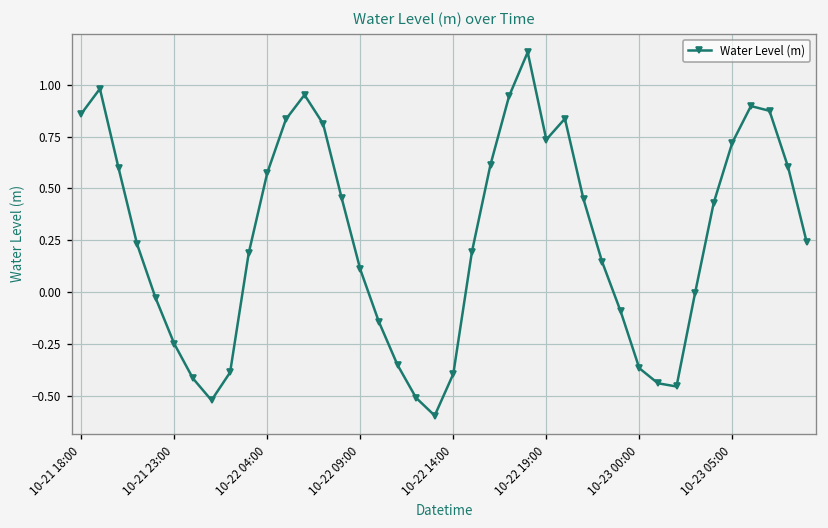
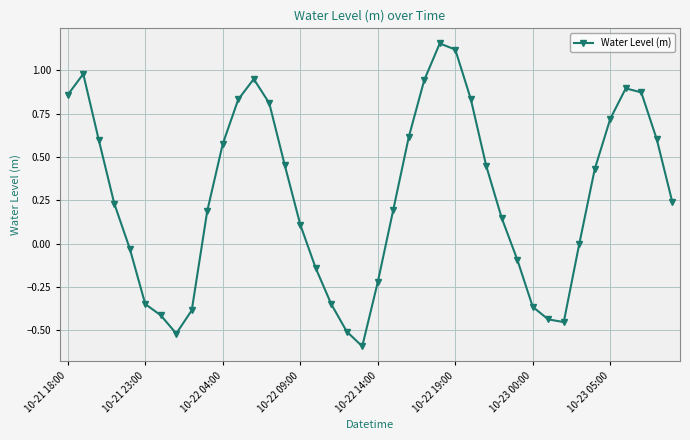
10-21 23:00: -0.25 -> -0.35
10-22 14:00: -0.39 -> -0.22
10-22 19:00: 0.74 -> 1.12
